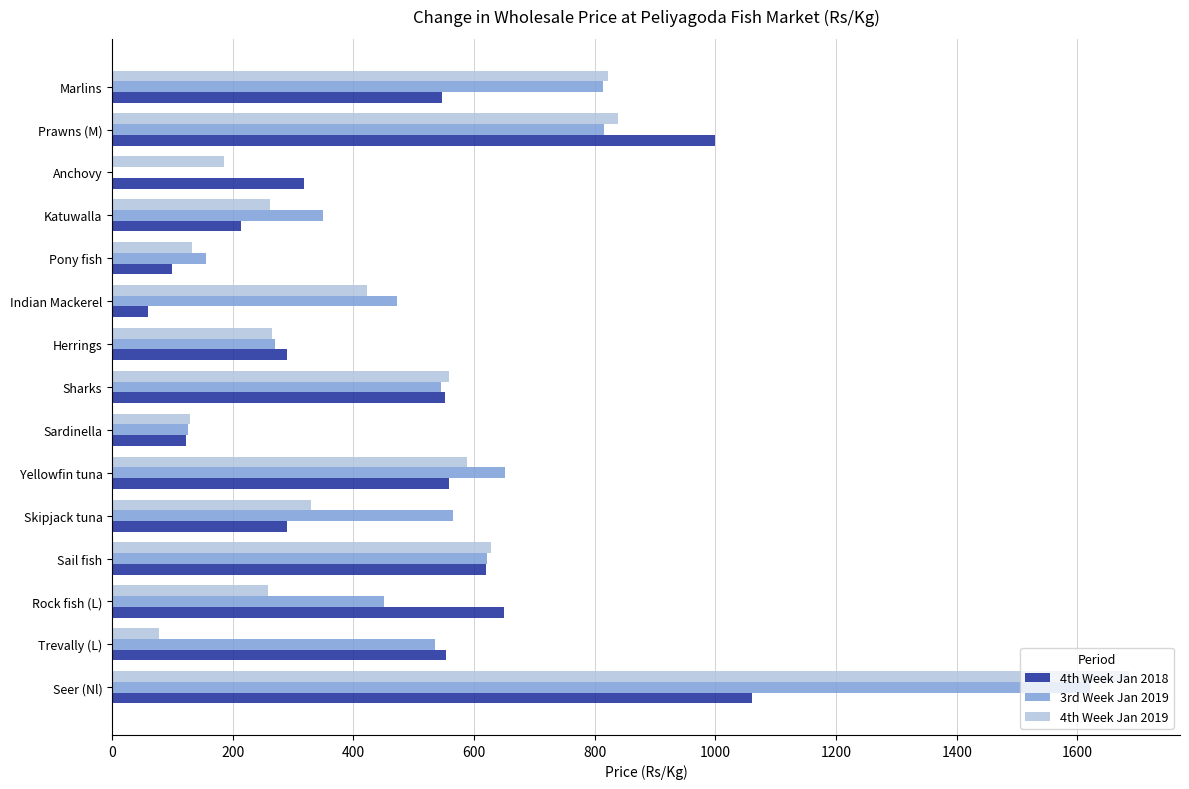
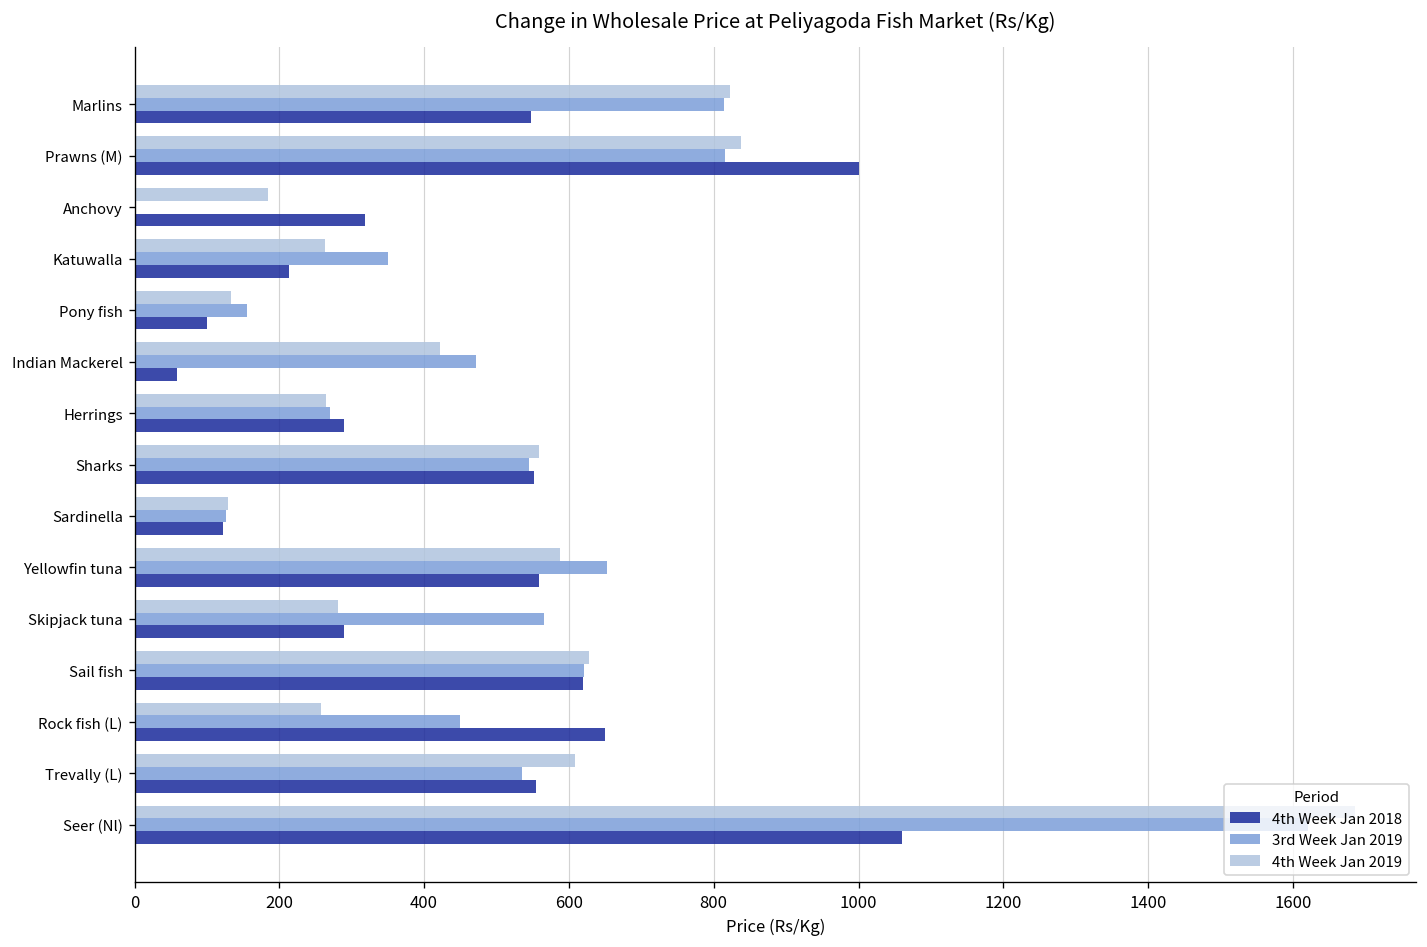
4th Week Jan 2019, Skipjack tuna: 330 -> 280
4th Week Jan 2019, Trevally (L): 80 -> 610
